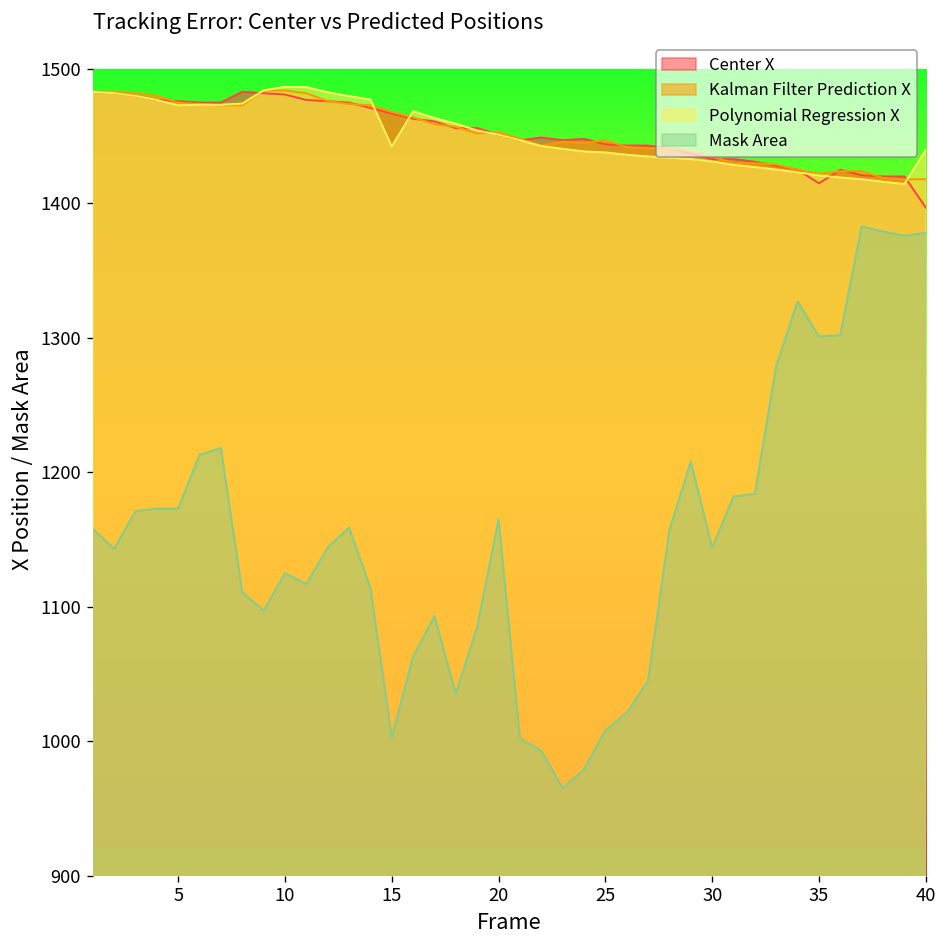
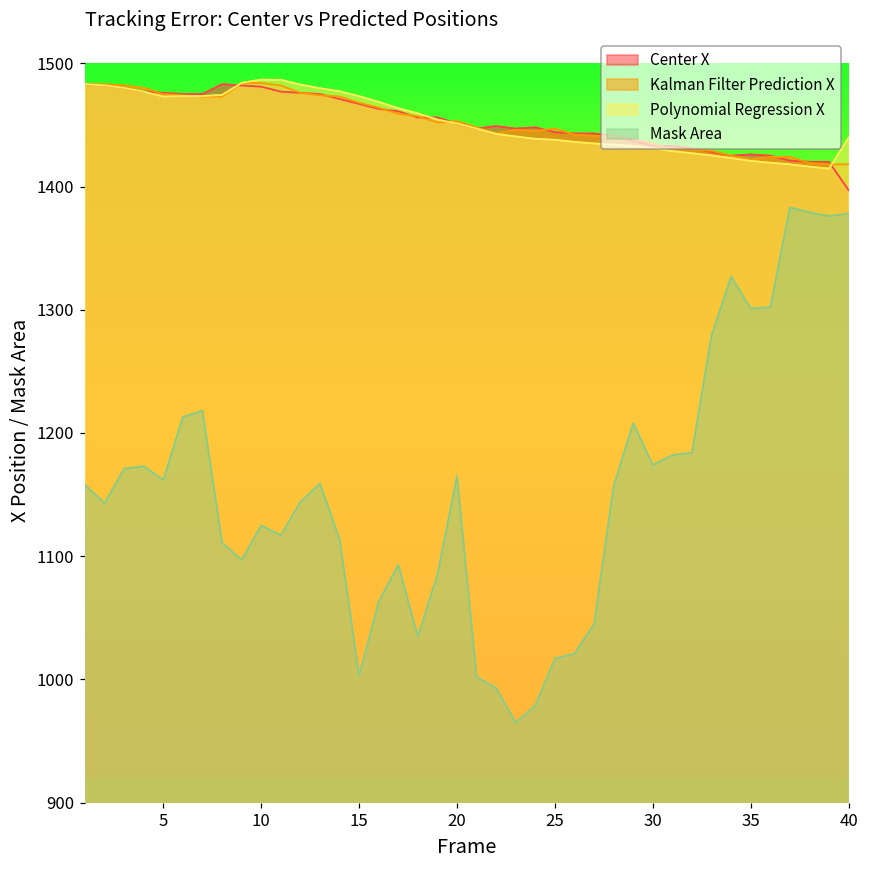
Mask Area, 5: 1173 -> 1162
Polynomial Regression X, 15: 1442 -> 1473
Mask Area, 25: 1008 -> 1017
Mask Area, 30: 1144 -> 1174
Center X, 35: 1415 -> 1426
